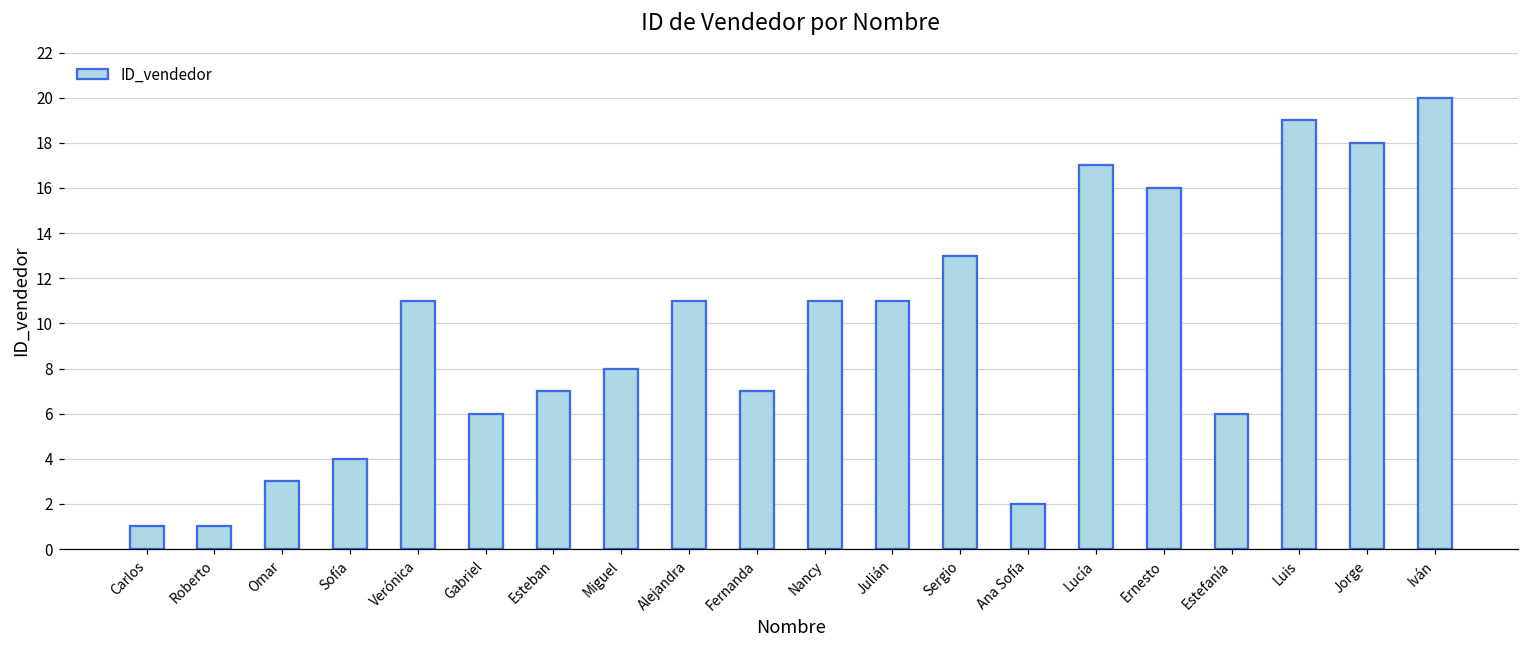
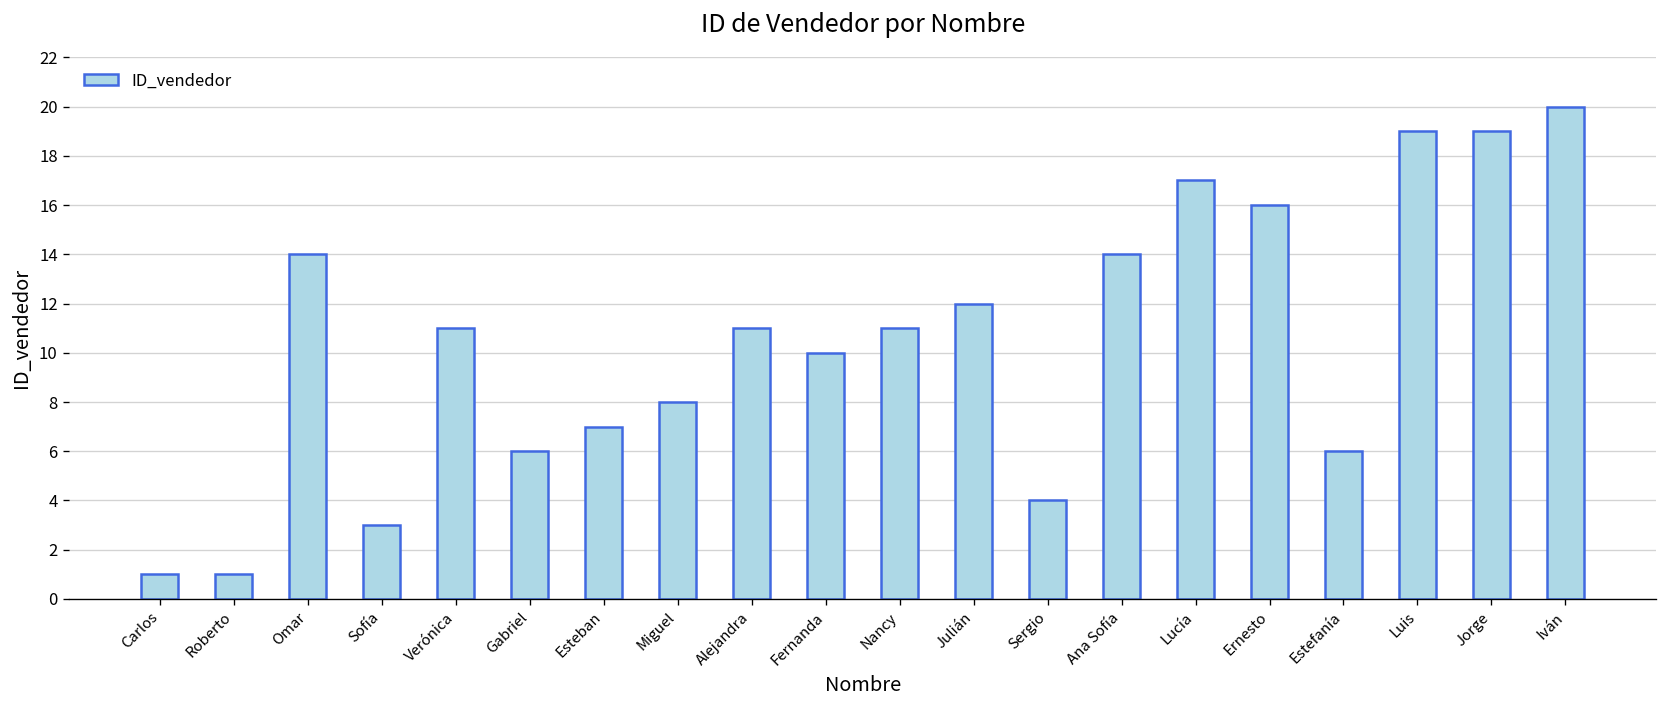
Omar: 3 -> 14
Sofía: 4 -> 3
Fernanda: 7 -> 10
Julián: 11 -> 12
Sergio: 13 -> 4
Ana Sofía: 2 -> 14
Jorge: 18 -> 19
